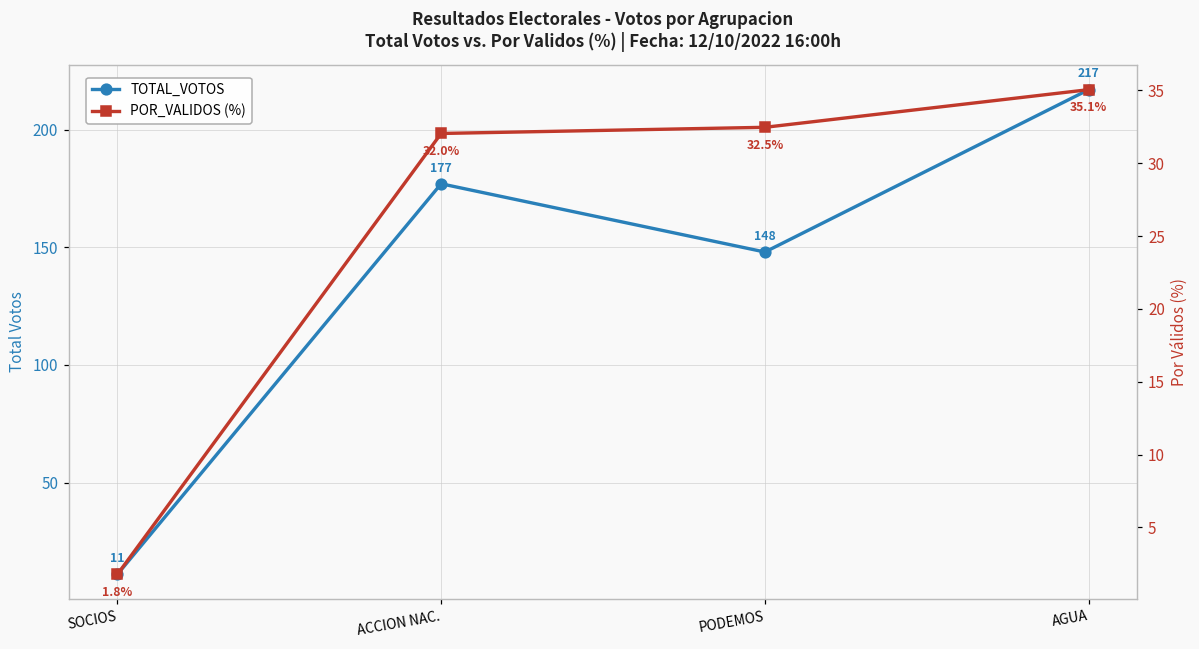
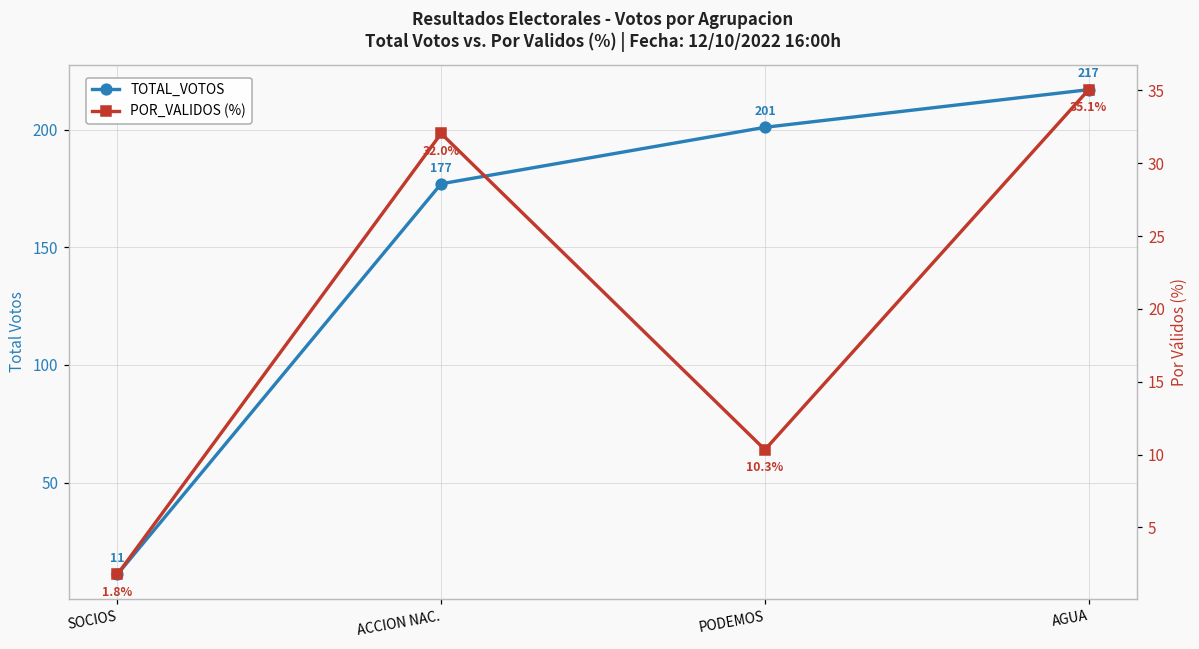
TOTAL_VOTOS, PODEMOS: 148 -> 201
POR_VALIDOS (%), PODEMOS: 32.5% -> 10.3%
